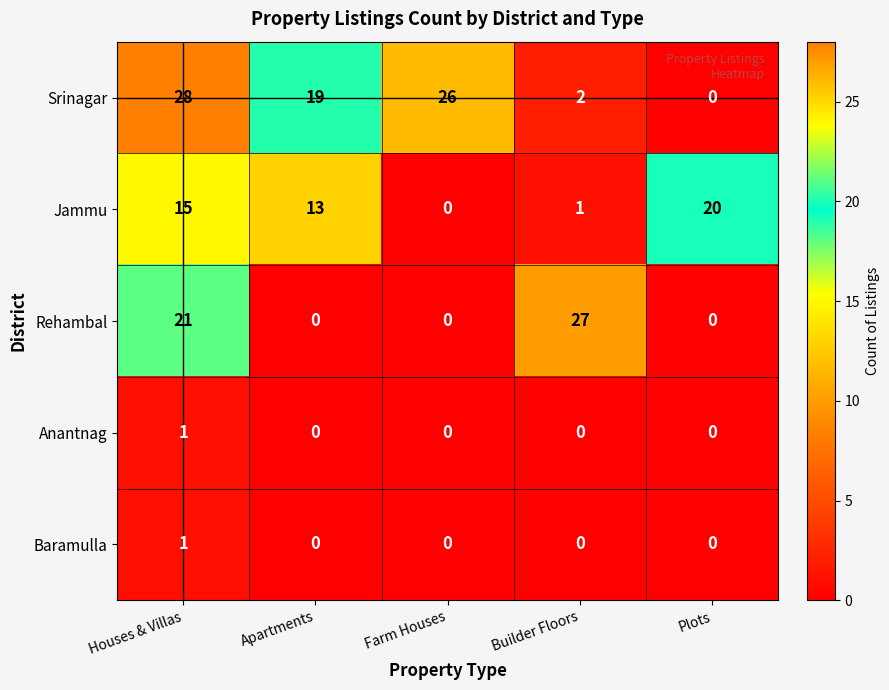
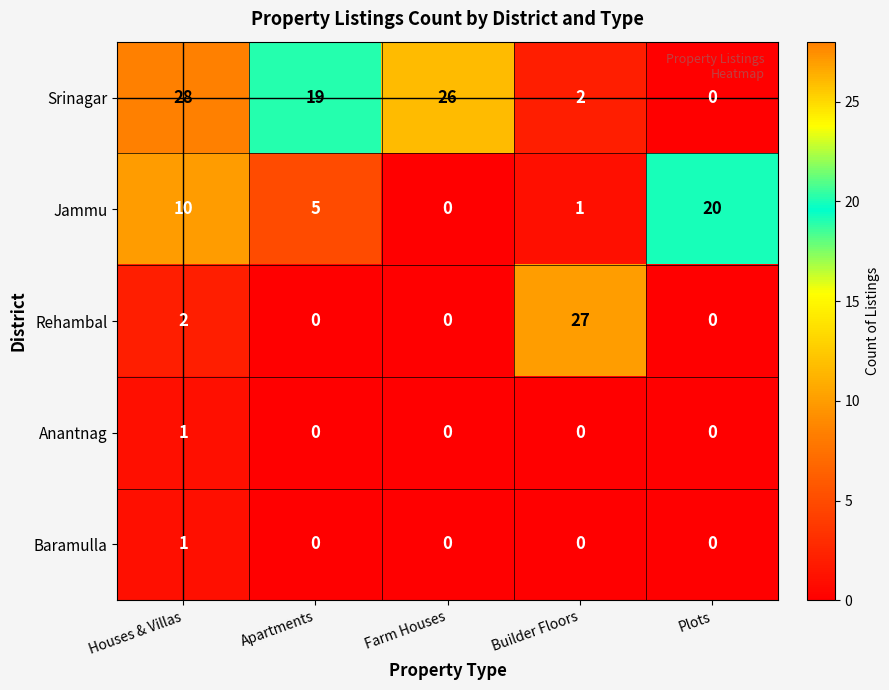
Jammu, Houses & Villas: 15 -> 10
Jammu, Apartments: 13 -> 5
Rehambal, Houses & Villas: 21 -> 2
